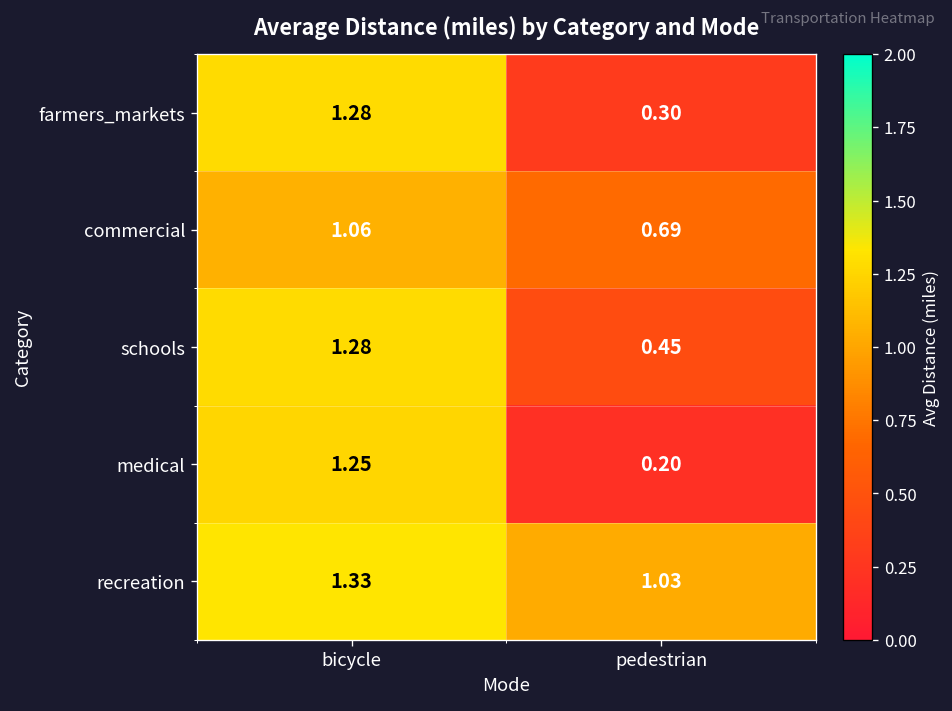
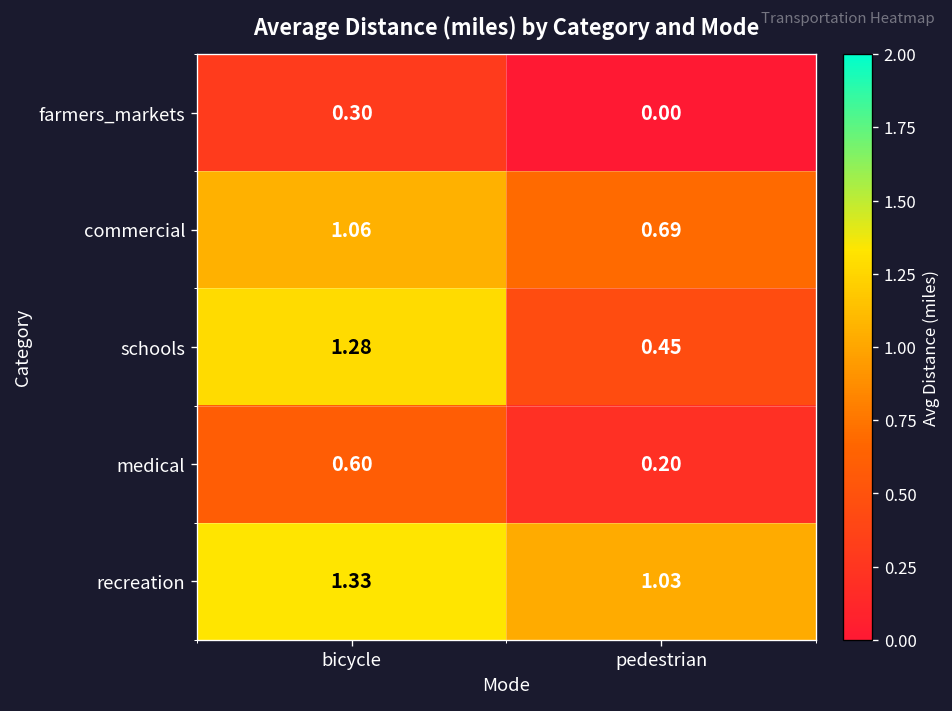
farmers_markets, bicycle: 1.28 -> 0.30
farmers_markets, pedestrian: 0.30 -> 0.00
medical, bicycle: 1.25 -> 0.60
